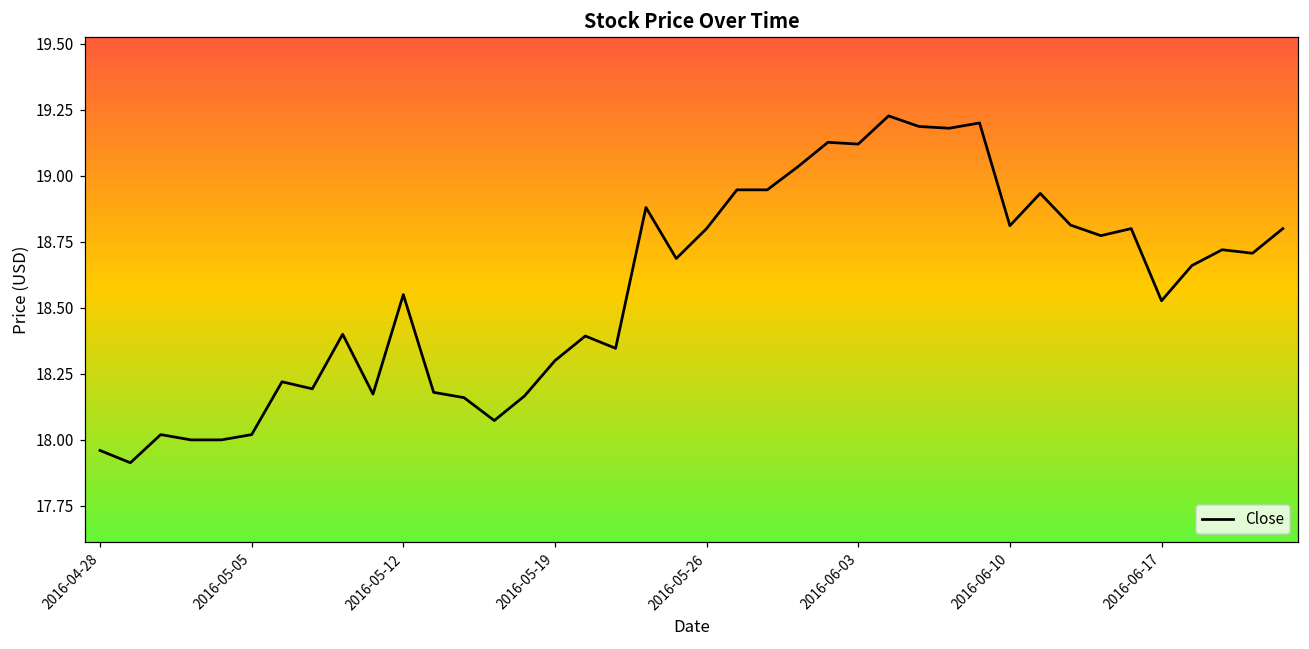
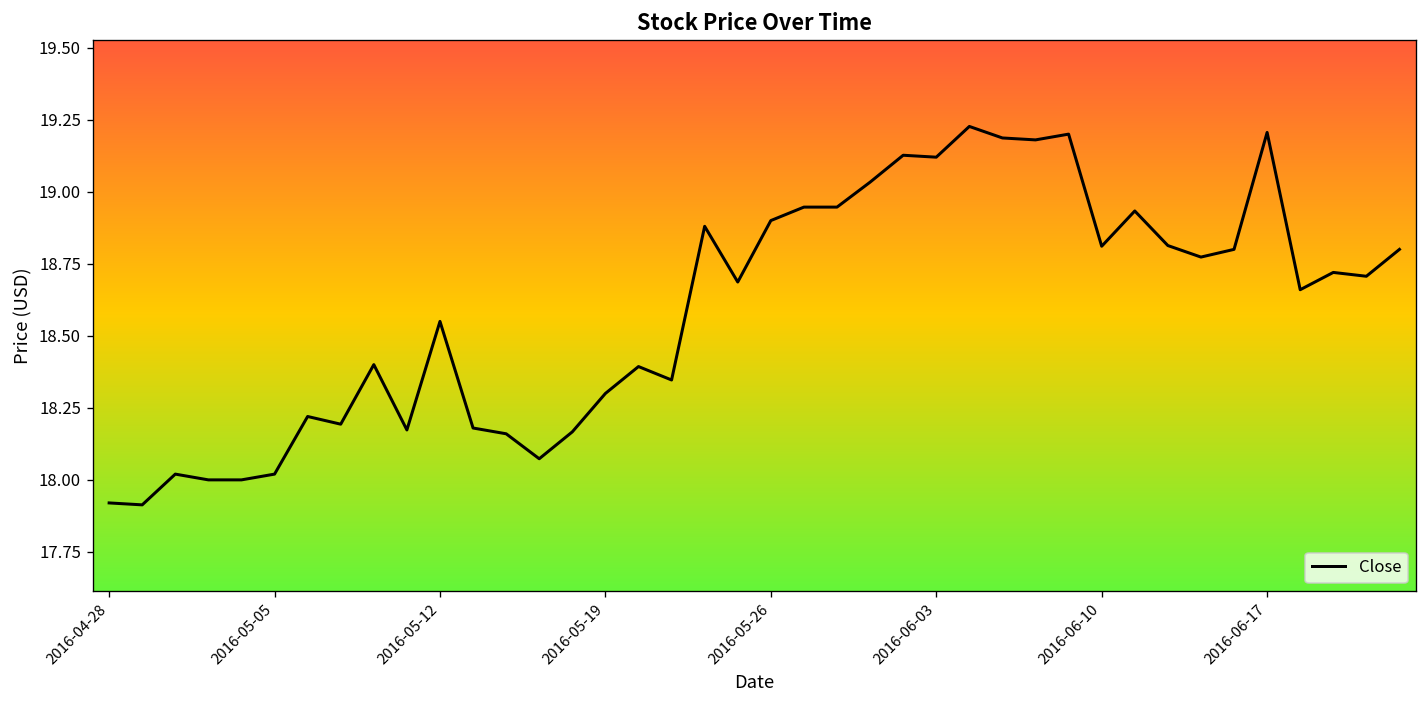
2016-04-28: 17.96 -> 17.92
2016-05-26: 18.8 -> 18.9
2016-06-17: 18.53 -> 19.21
